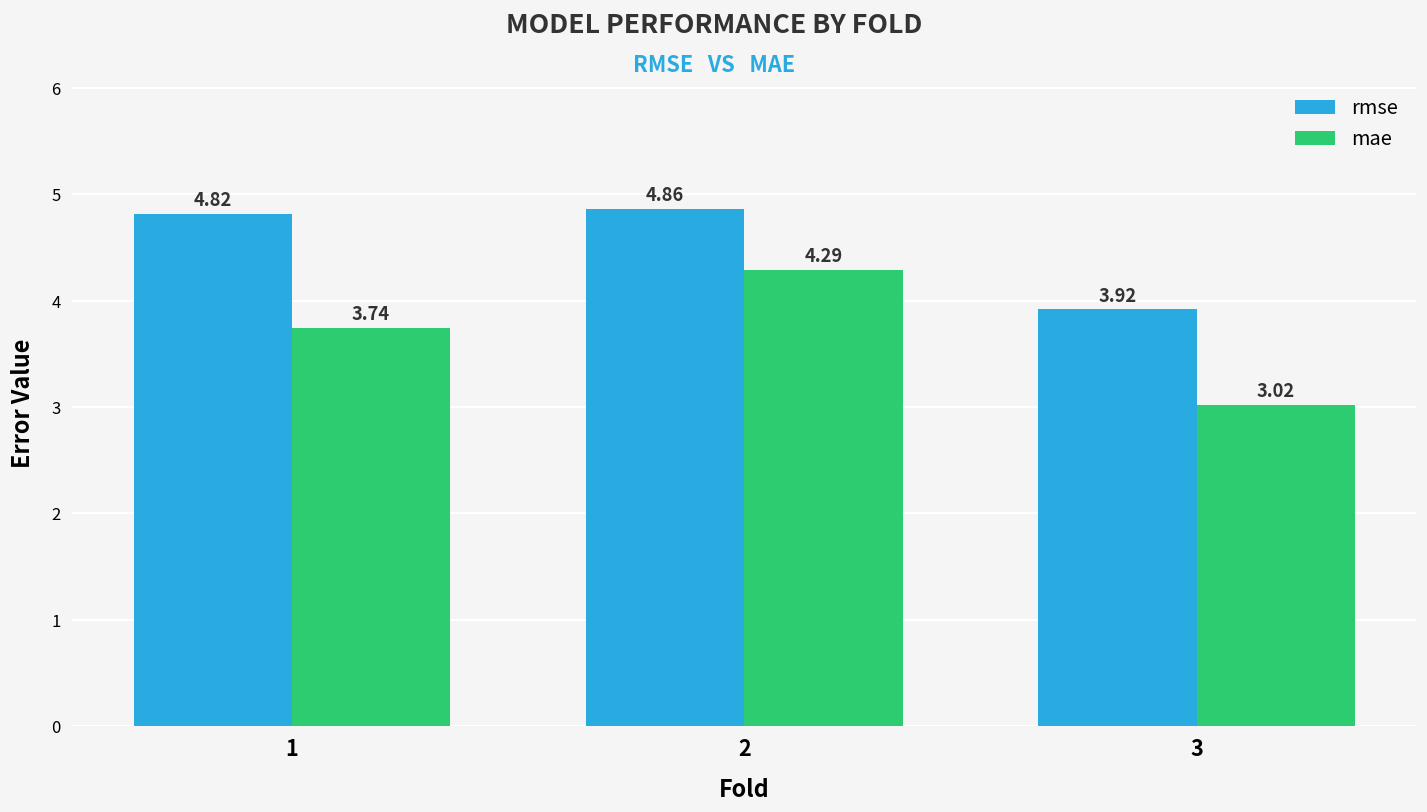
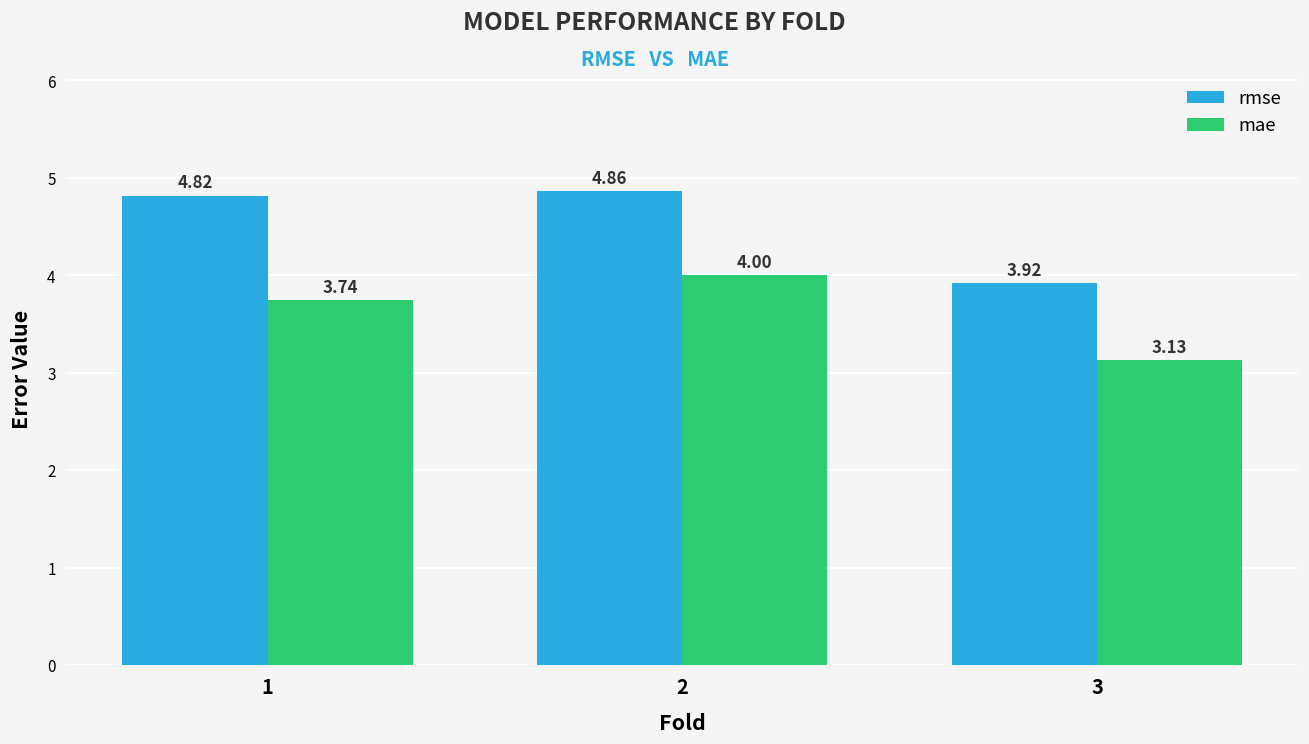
mae, 2: 4.29 -> 4.00
mae, 3: 3.02 -> 3.13
